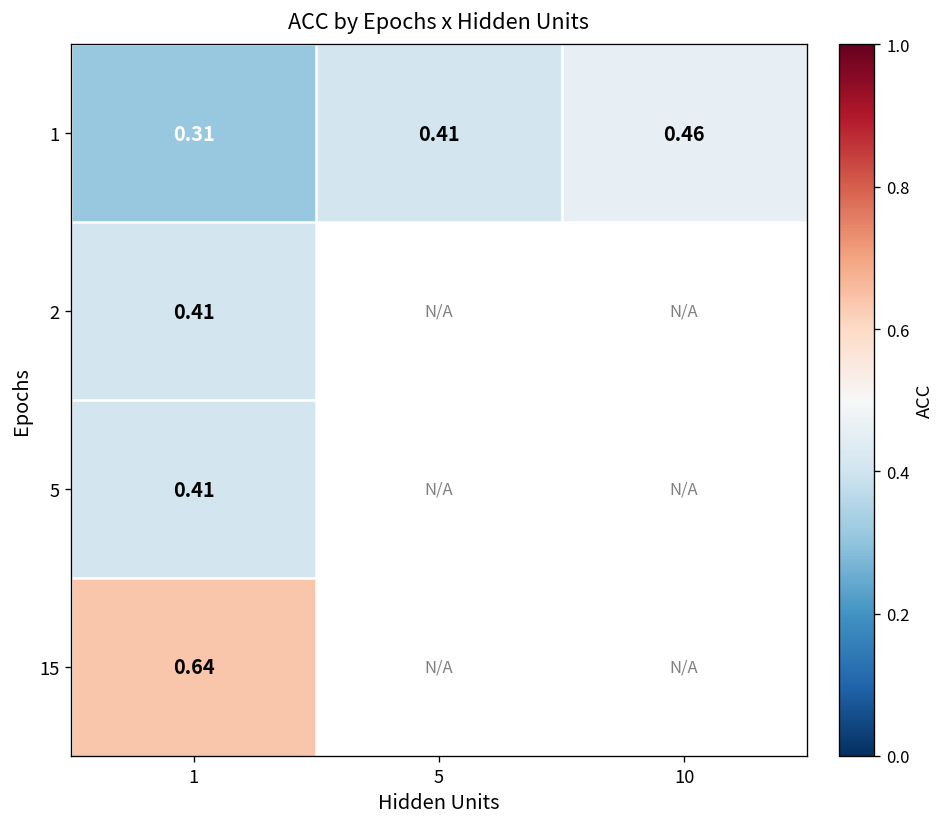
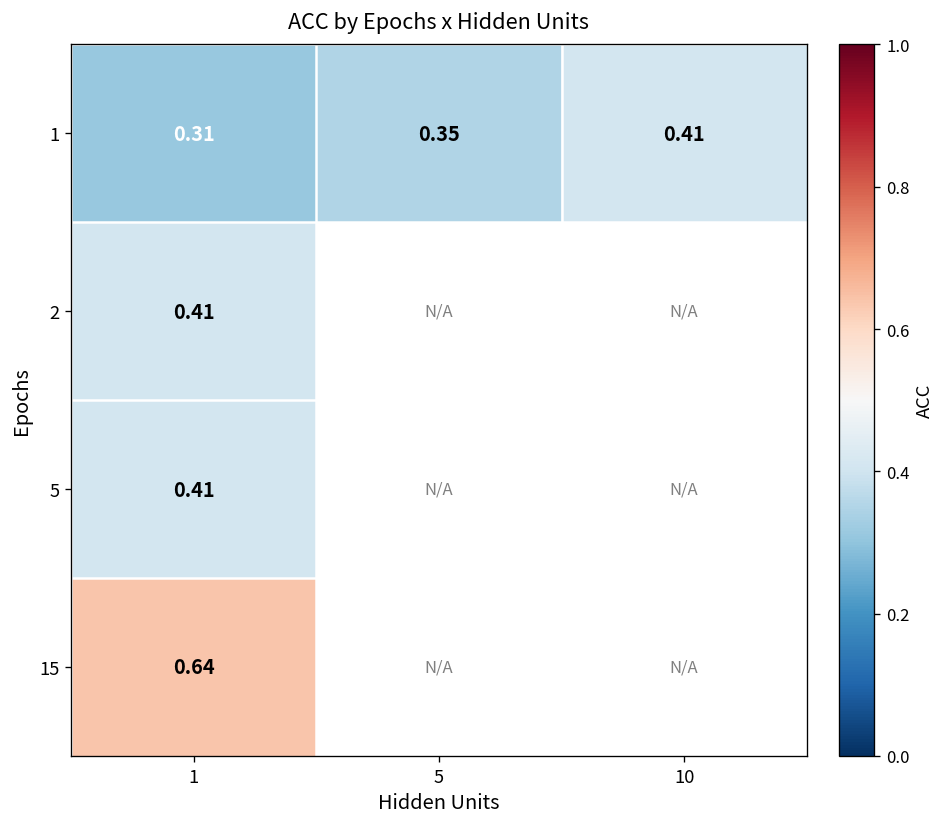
1, 5: 0.41 -> 0.35
1, 10: 0.46 -> 0.41
